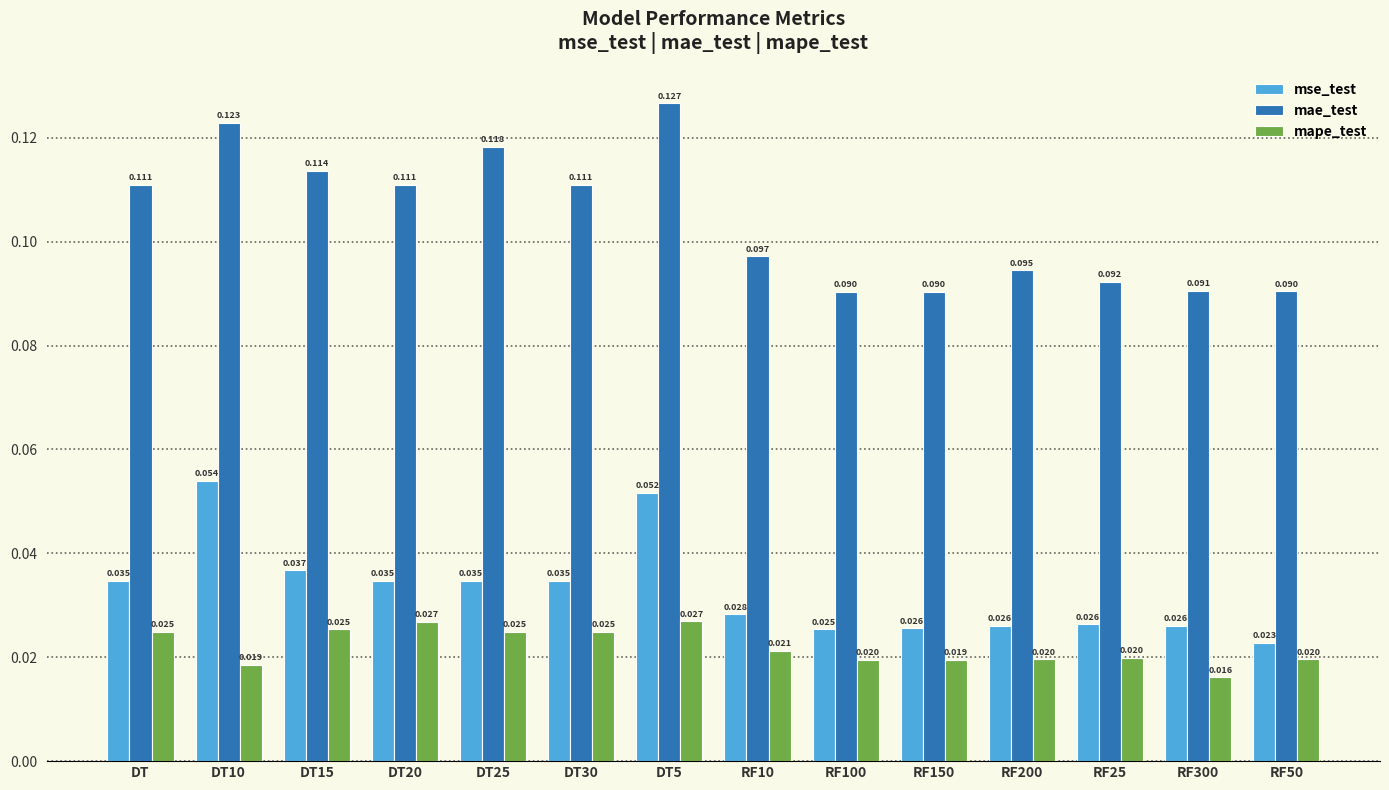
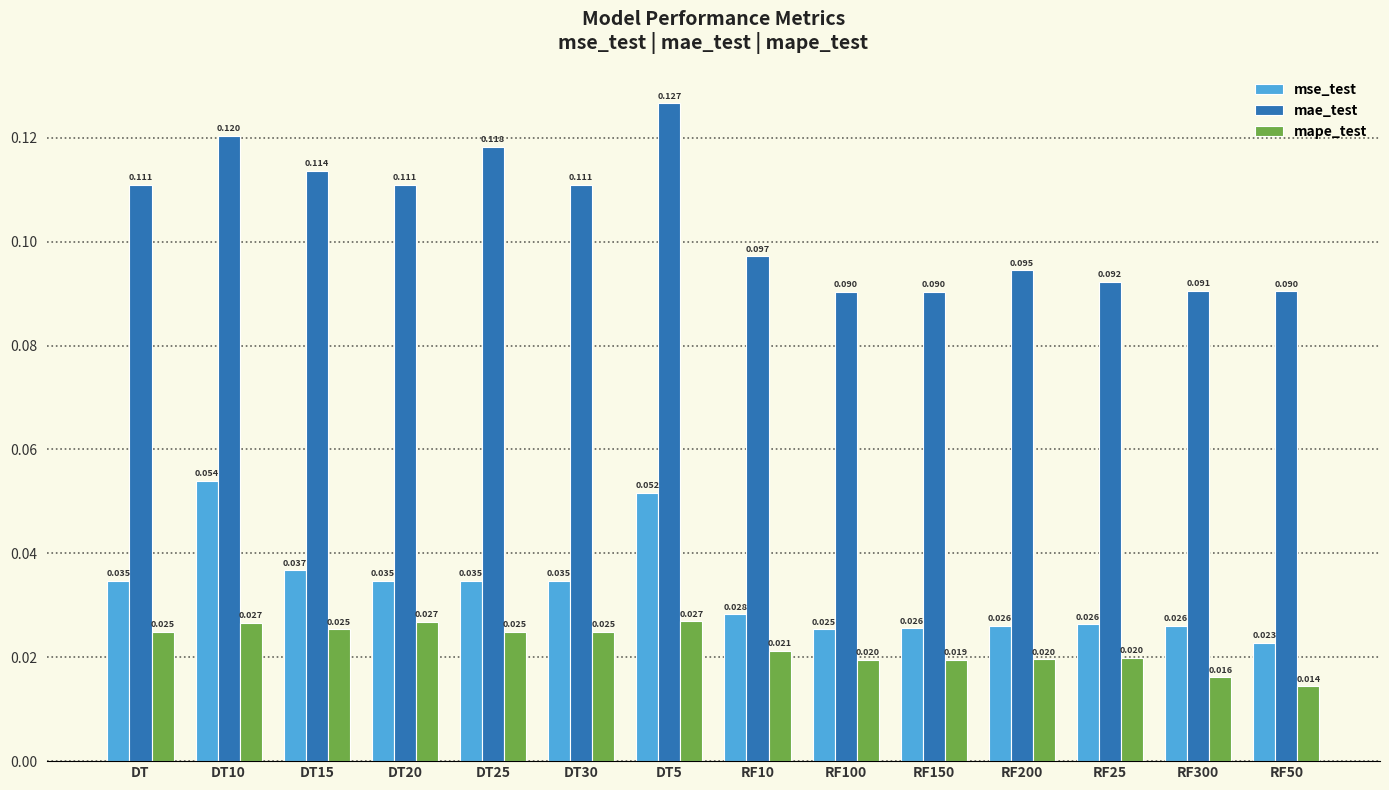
mae_test, DT10: 0.123 -> 0.120
mape_test, DT10: 0.019 -> 0.027
mape_test, RF50: 0.020 -> 0.014
